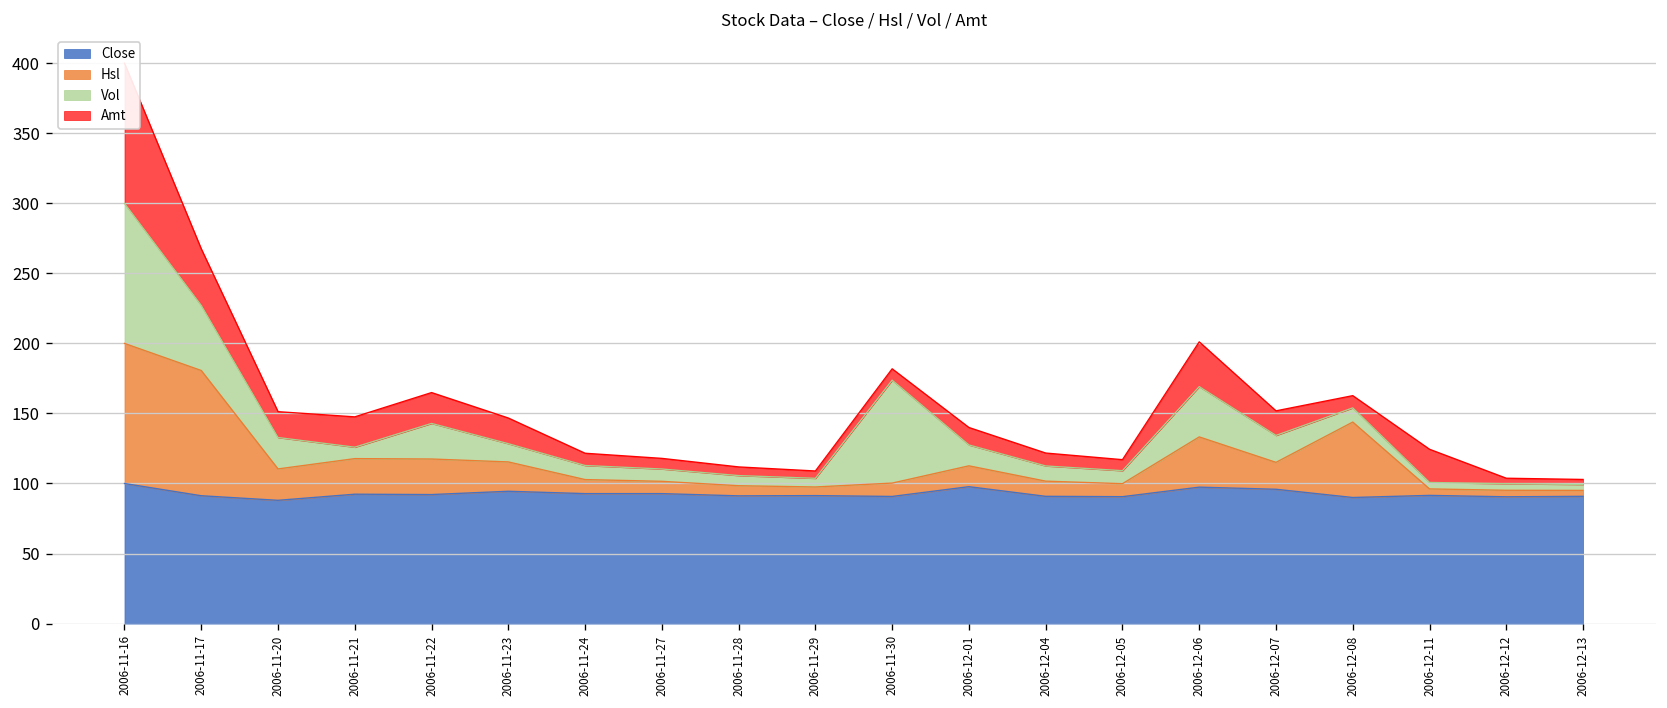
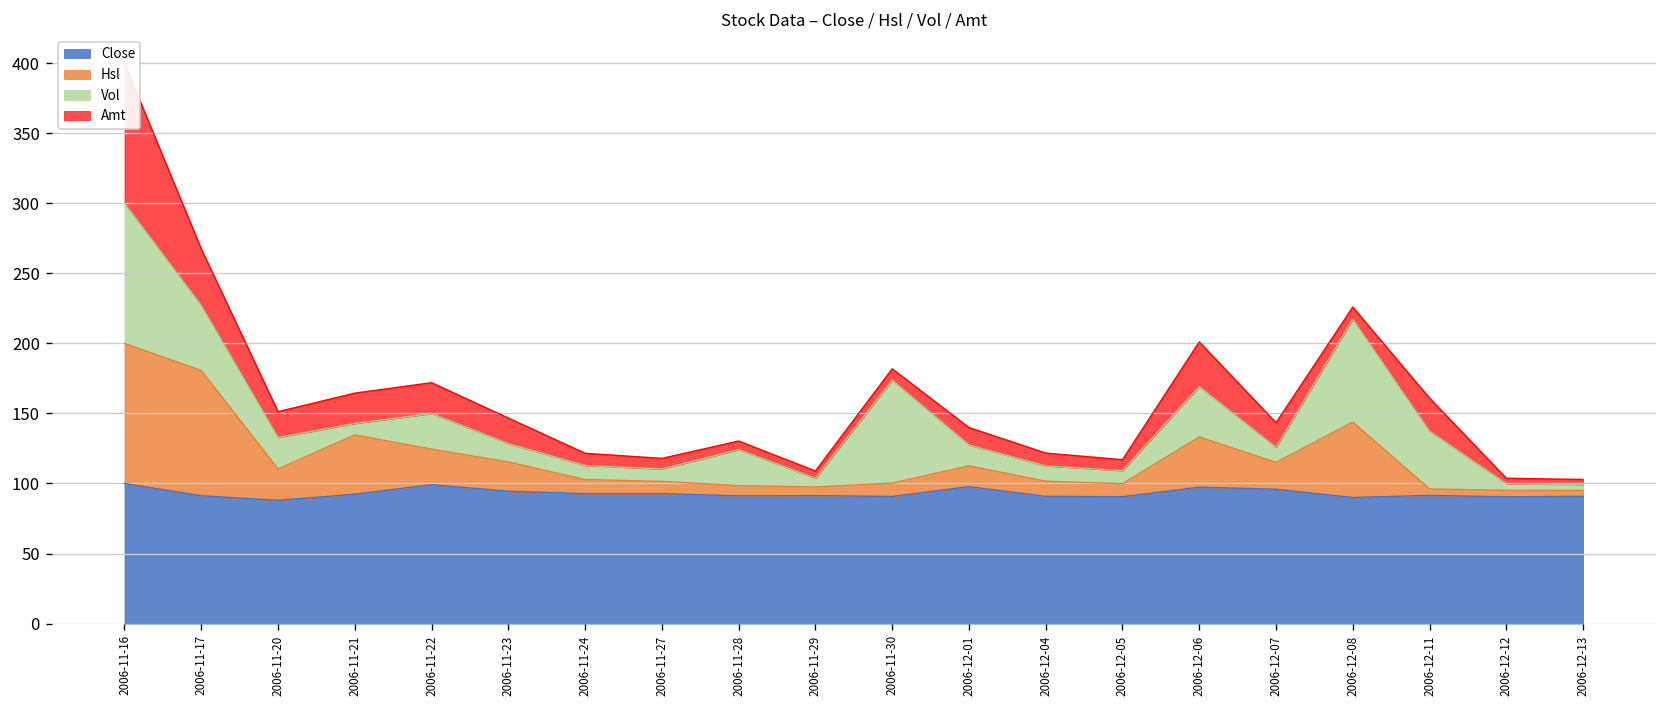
Hsl, 2006-11-21: 25 -> 42
Close, 2006-11-22: 92 -> 99
Vol, 2006-11-28: 7 -> 26
Vol, 2006-12-07: 19 -> 11
Vol, 2006-12-08: 10 -> 73
Vol, 2006-12-11: 5 -> 41
